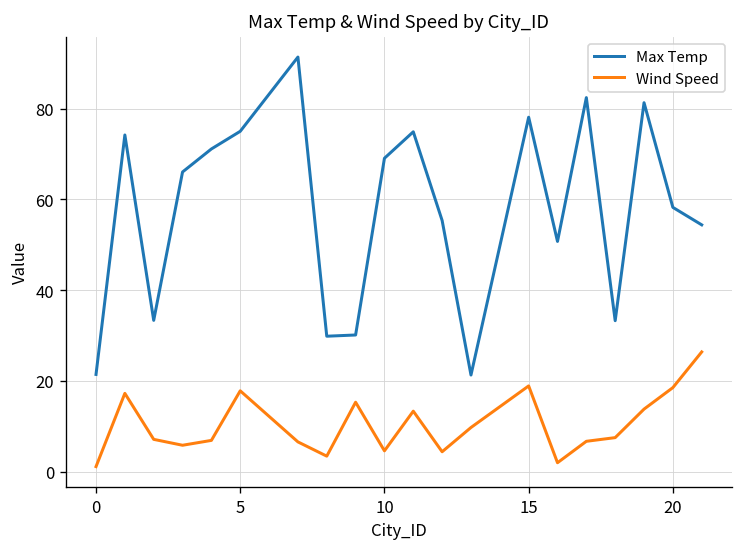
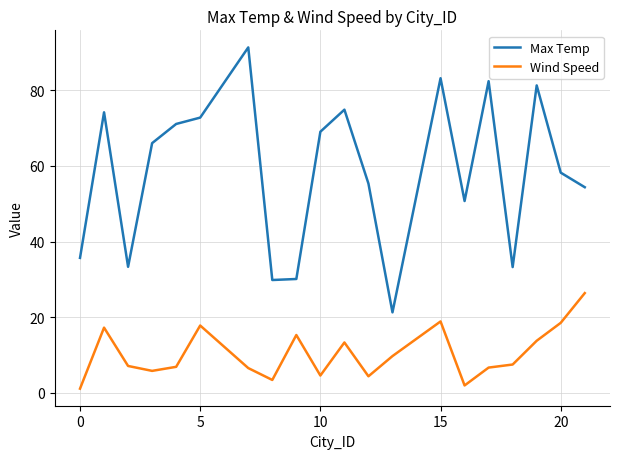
Max Temp, 0: 21 -> 36
Max Temp, 5: 75 -> 73
Max Temp, 15: 78 -> 83
